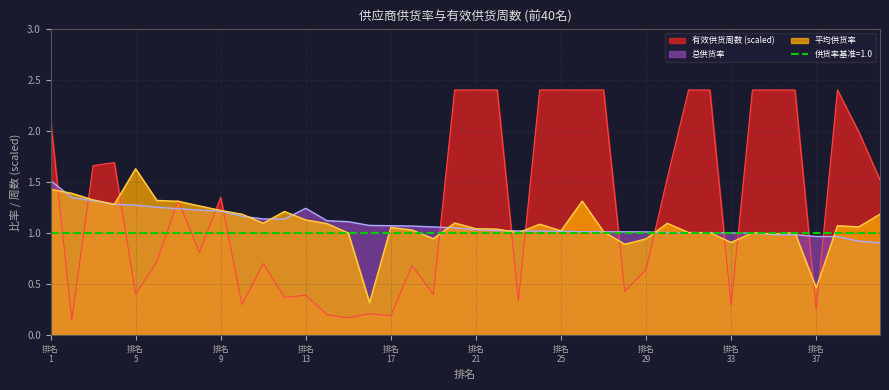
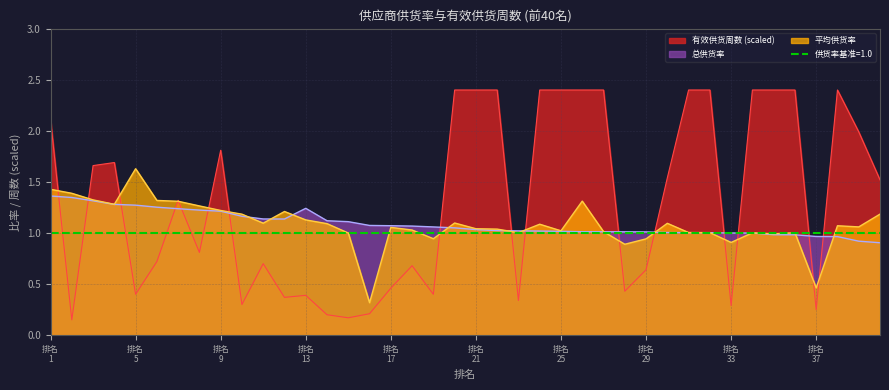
总供货率, 排名 1: 1.51 -> 1.36
有效供货周数 (scaled), 排名 9: 1.35 -> 1.81
有效供货周数 (scaled), 排名 17: 0.19 -> 0.46
